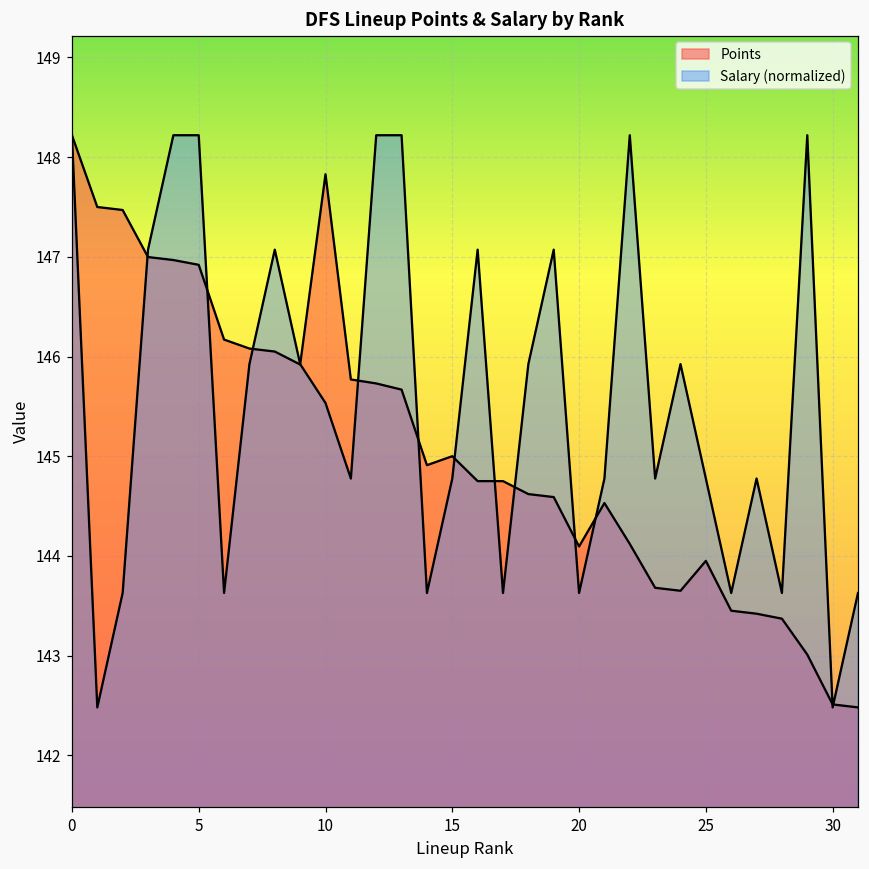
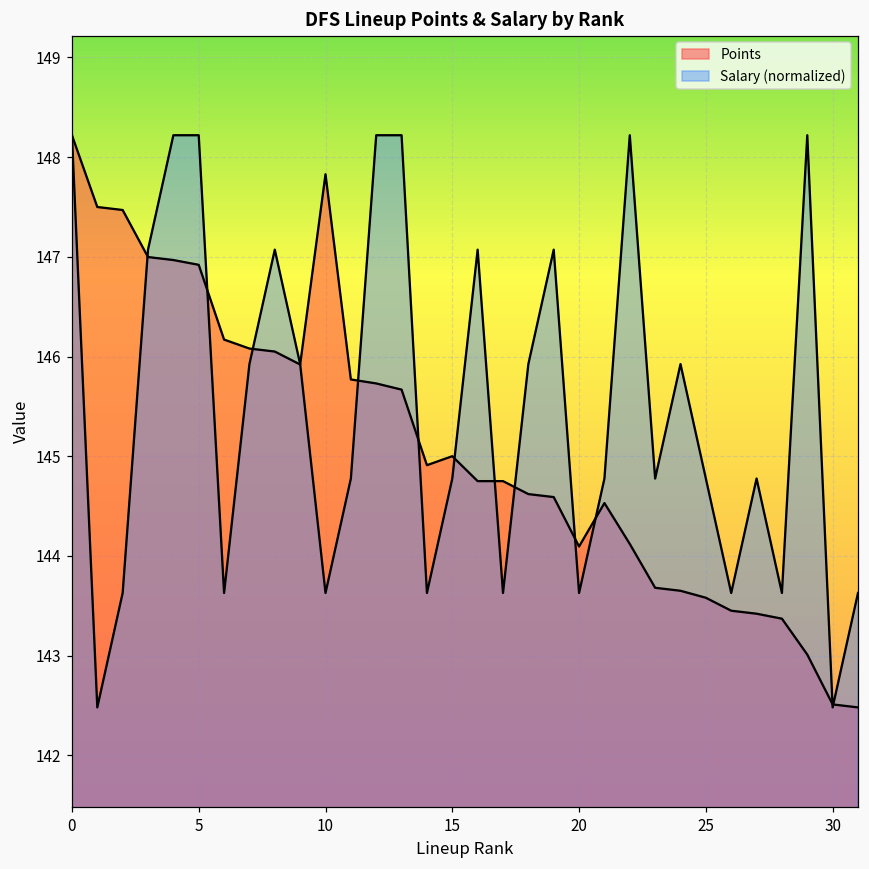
Salary (normalized), 10: 145.5 -> 143.6
Points, 25: 144.0 -> 143.6
